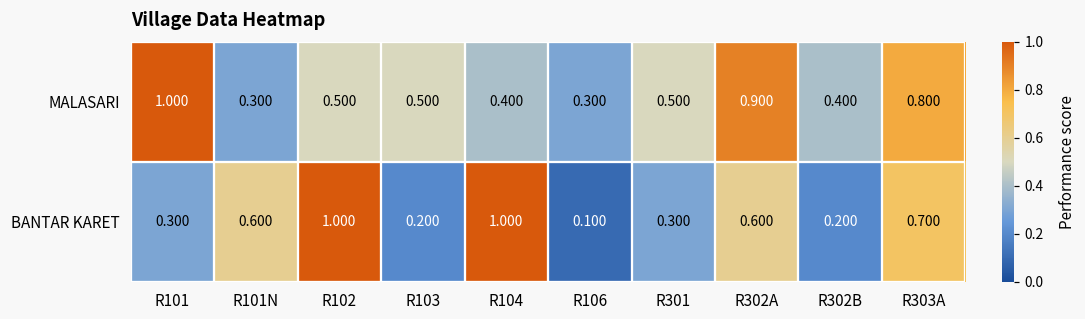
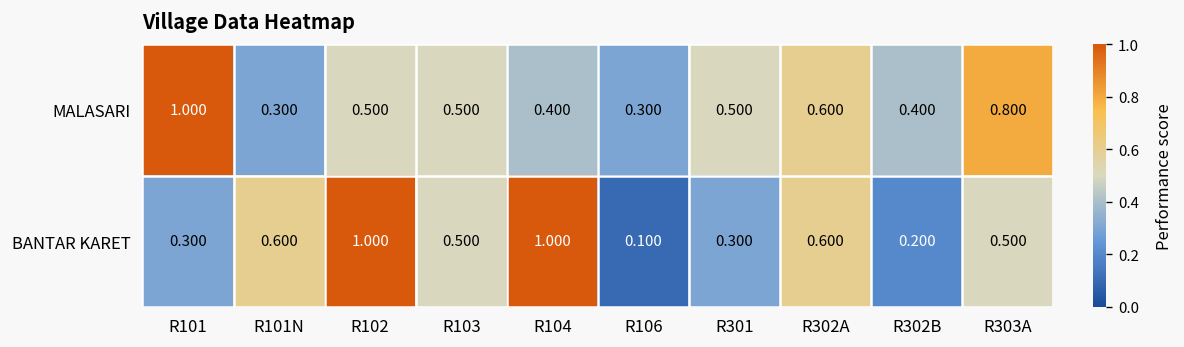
MALASARI, R302A: 0.900 -> 0.600
BANTAR KARET, R103: 0.200 -> 0.500
BANTAR KARET, R303A: 0.700 -> 0.500
